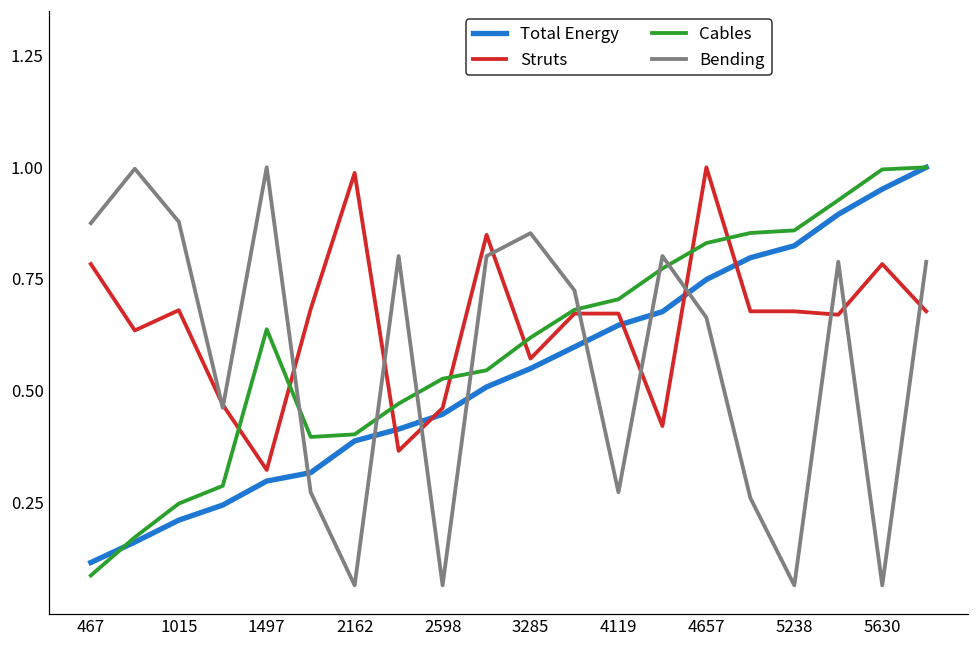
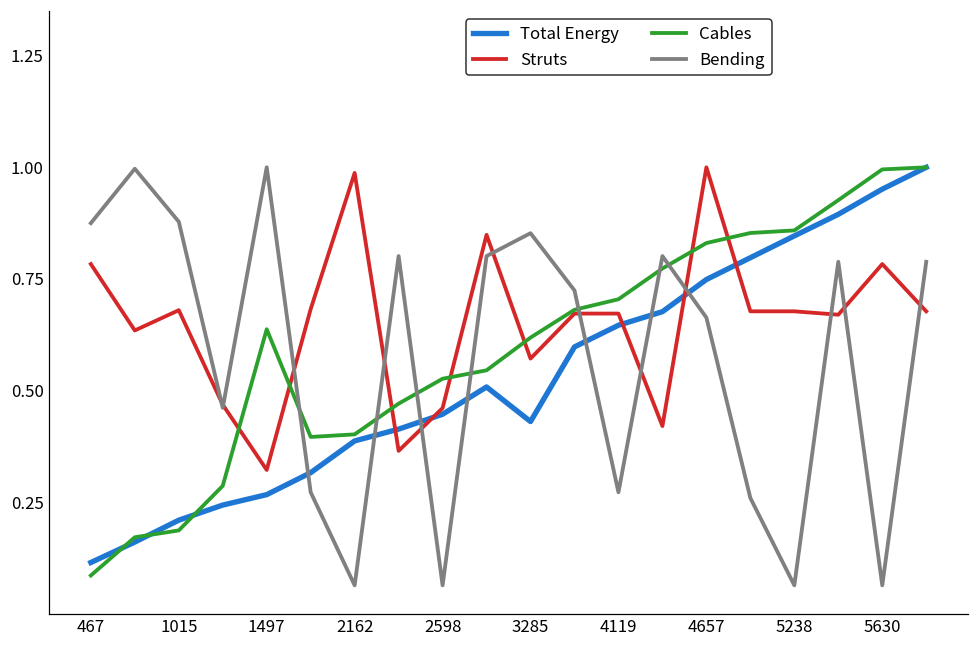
Cables, 1015: 0.25 -> 0.19
Total Energy, 1497: 0.30 -> 0.27
Total Energy, 3285: 0.55 -> 0.43
Total Energy, 5238: 0.82 -> 0.85
